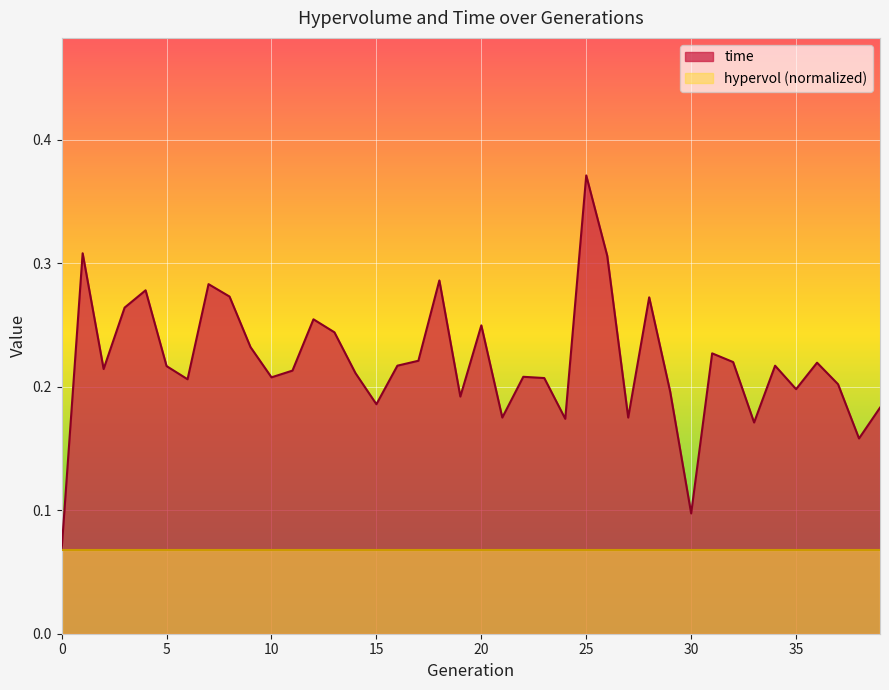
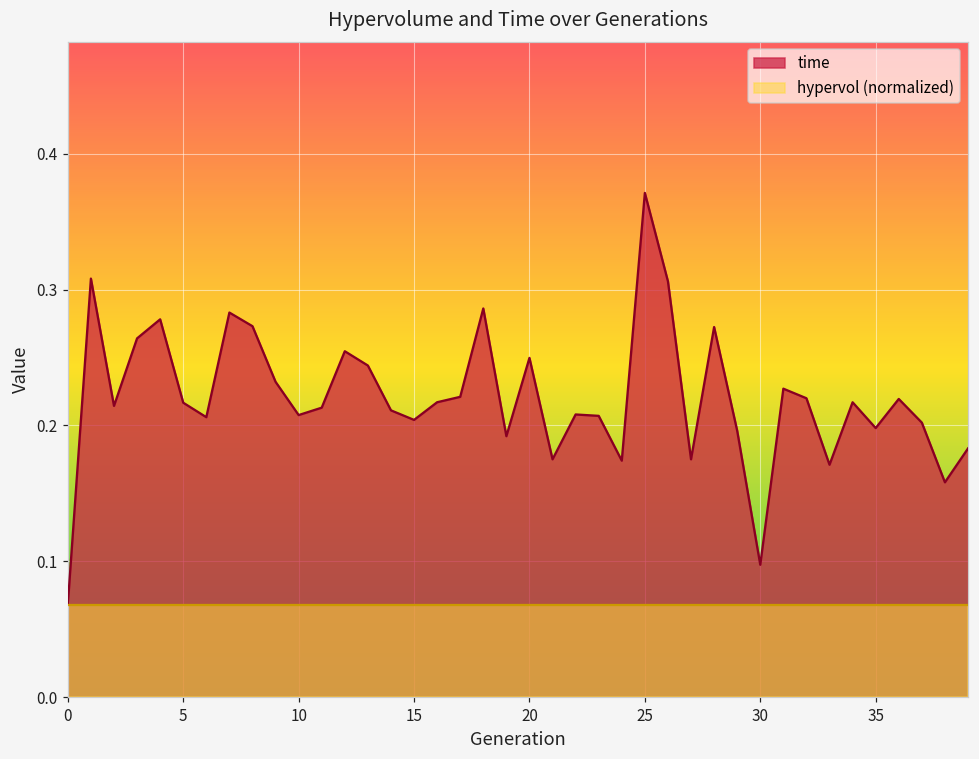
time, 15: 0.186 -> 0.204
